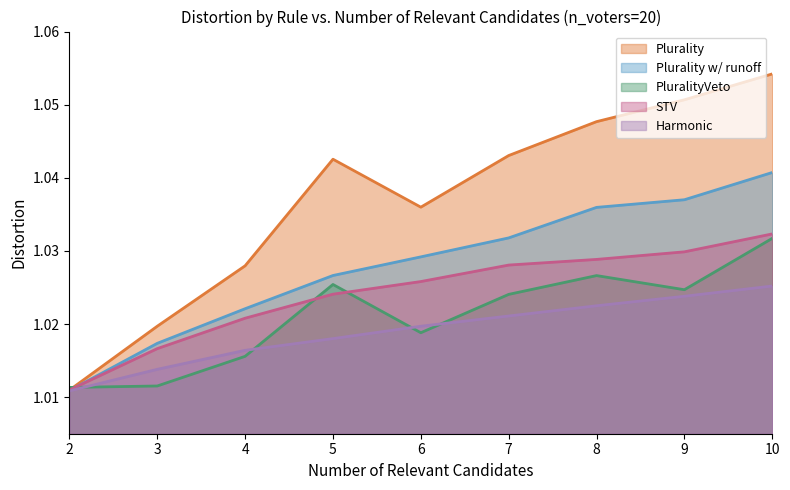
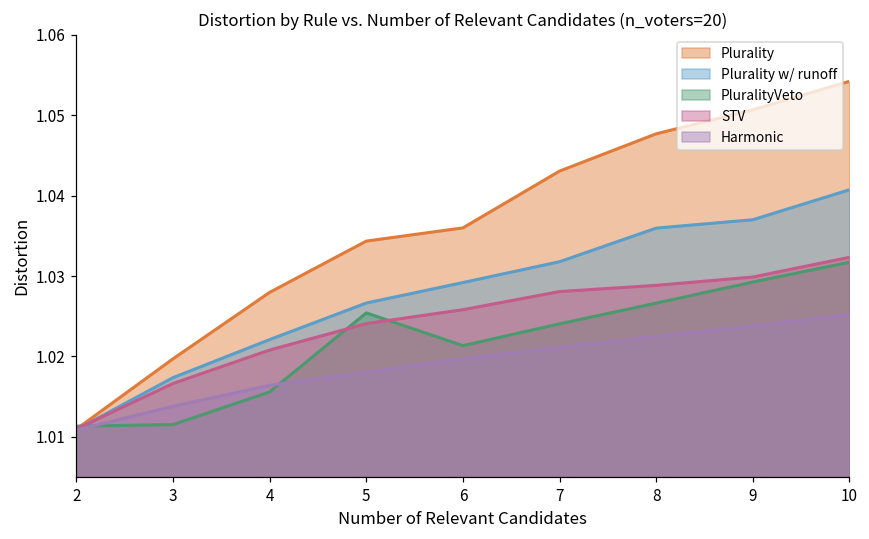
Plurality, 5: 1.043 -> 1.034
PluralityVeto, 6: 1.019 -> 1.021
PluralityVeto, 9: 1.025 -> 1.029
